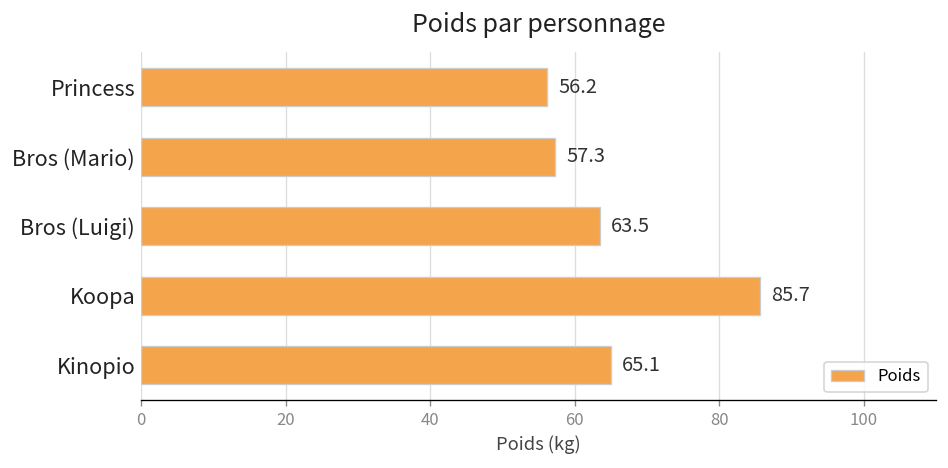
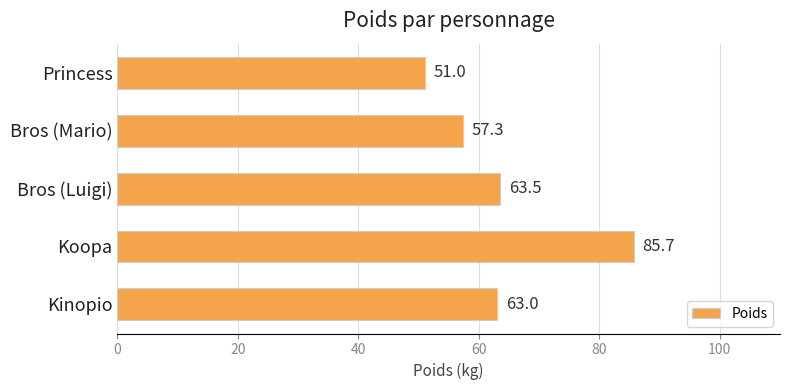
Princess: 56.2 -> 51.0
Kinopio: 65.1 -> 63.0
